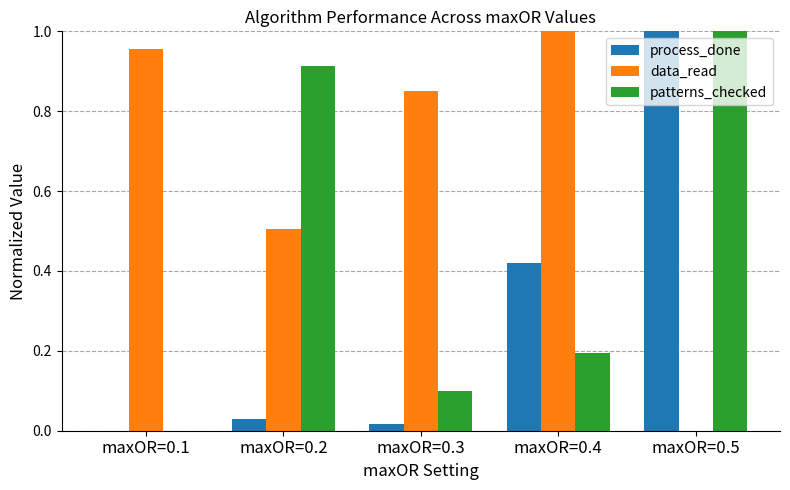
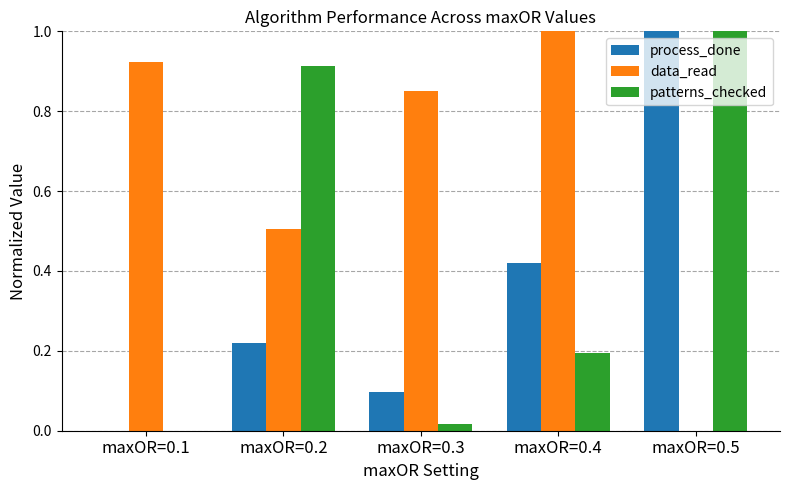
data_read, maxOR=0.1: 0.96 -> 0.92
process_done, maxOR=0.2: 0.03 -> 0.22
process_done, maxOR=0.3: 0.02 -> 0.10
patterns_checked, maxOR=0.3: 0.10 -> 0.02
